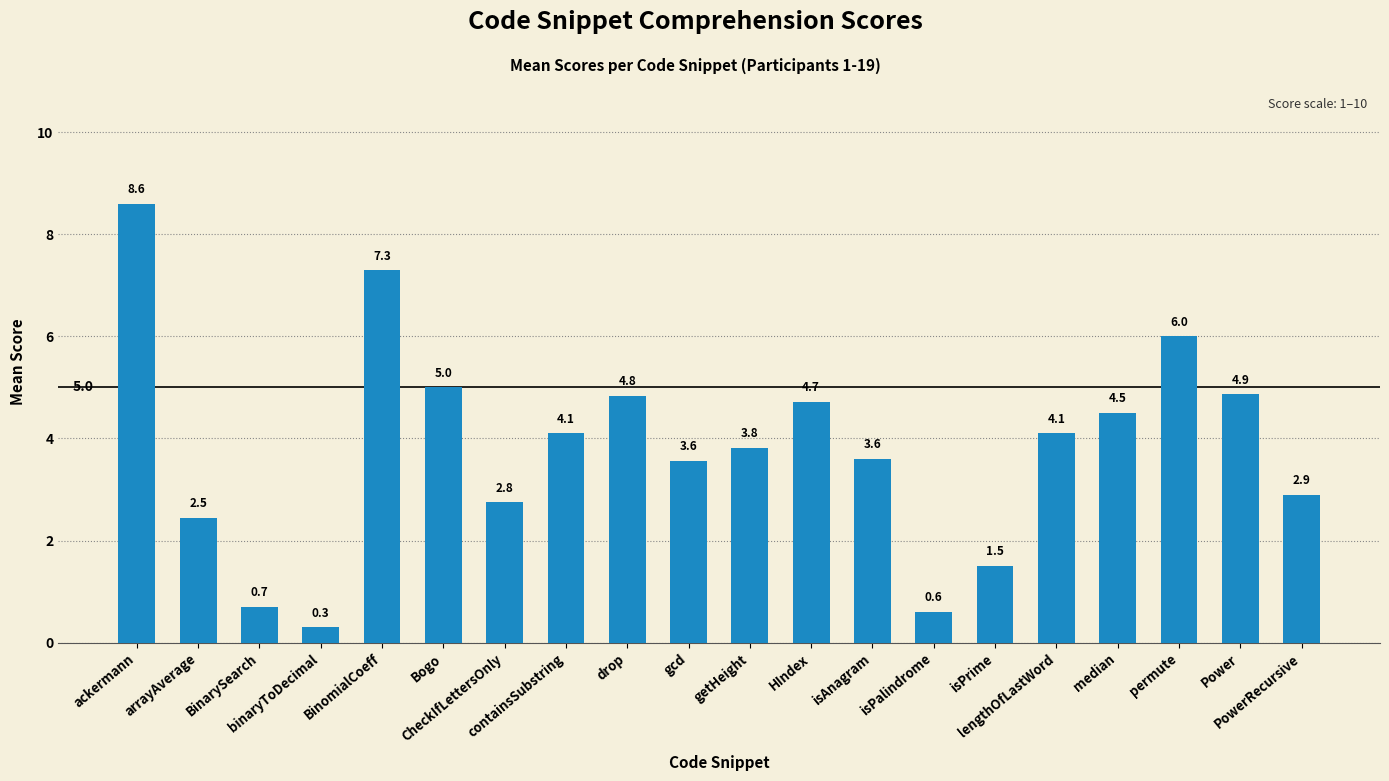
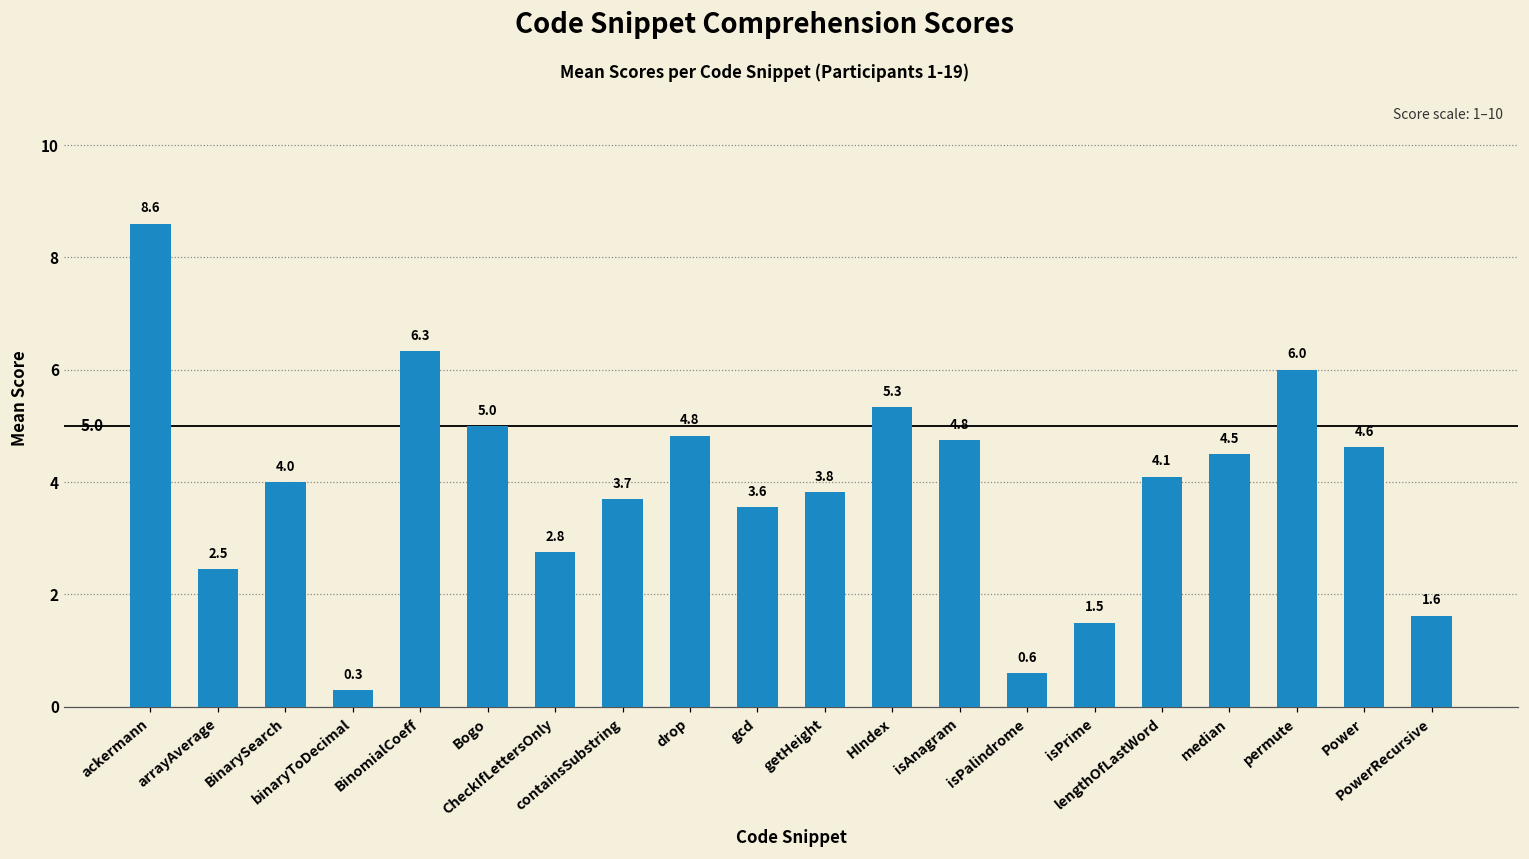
BinarySearch: 0.7 -> 4.0
BinomialCoeff: 7.3 -> 6.3
containsSubstring: 4.1 -> 3.7
HIndex: 4.7 -> 5.3
isAnagram: 3.6 -> 4.8
Power: 4.9 -> 4.6
PowerRecursive: 2.9 -> 1.6
